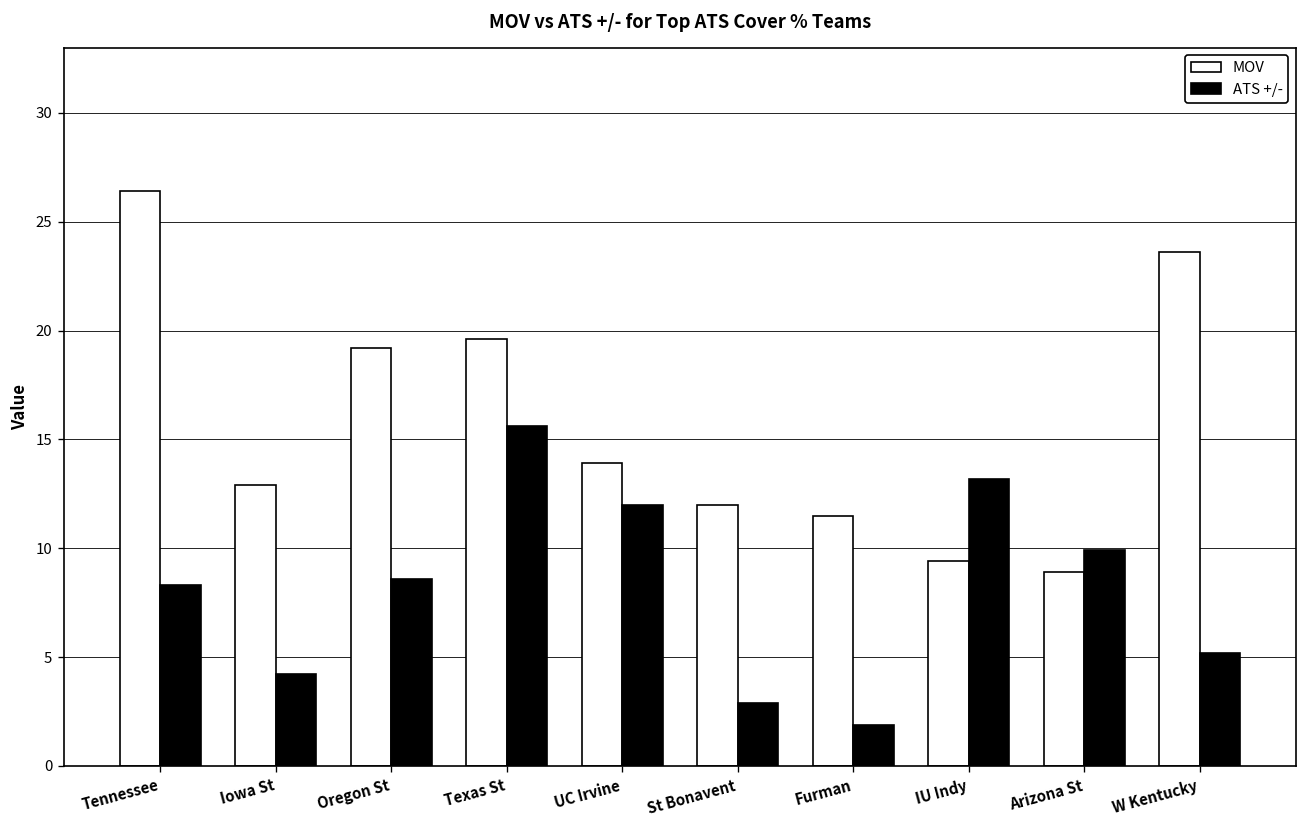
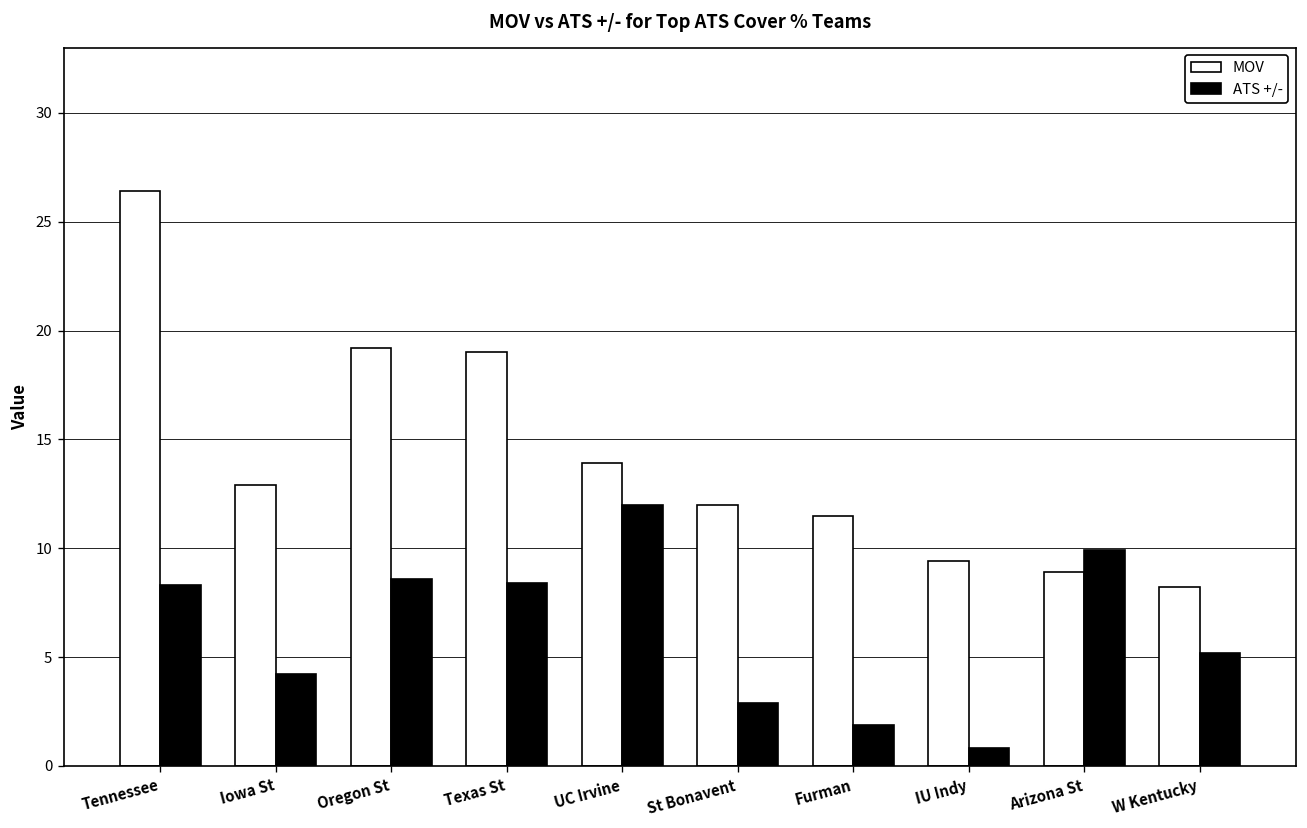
MOV, Texas St: 19.6 -> 19.0
ATS +/-, Texas St: 15.6 -> 8.4
ATS +/-, IU Indy: 13.2 -> 0.8
MOV, W Kentucky: 23.6 -> 8.2
